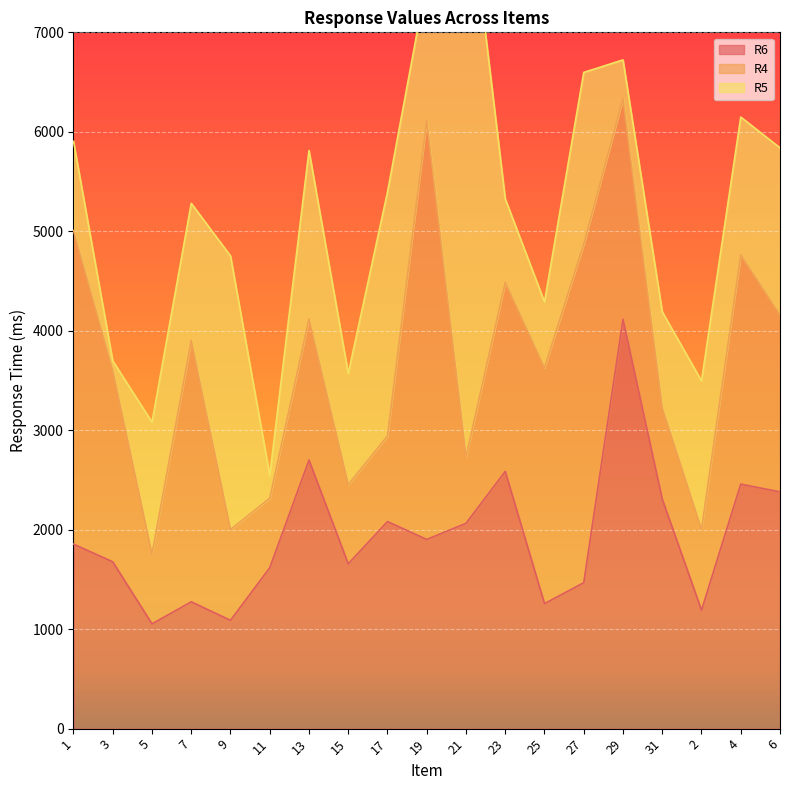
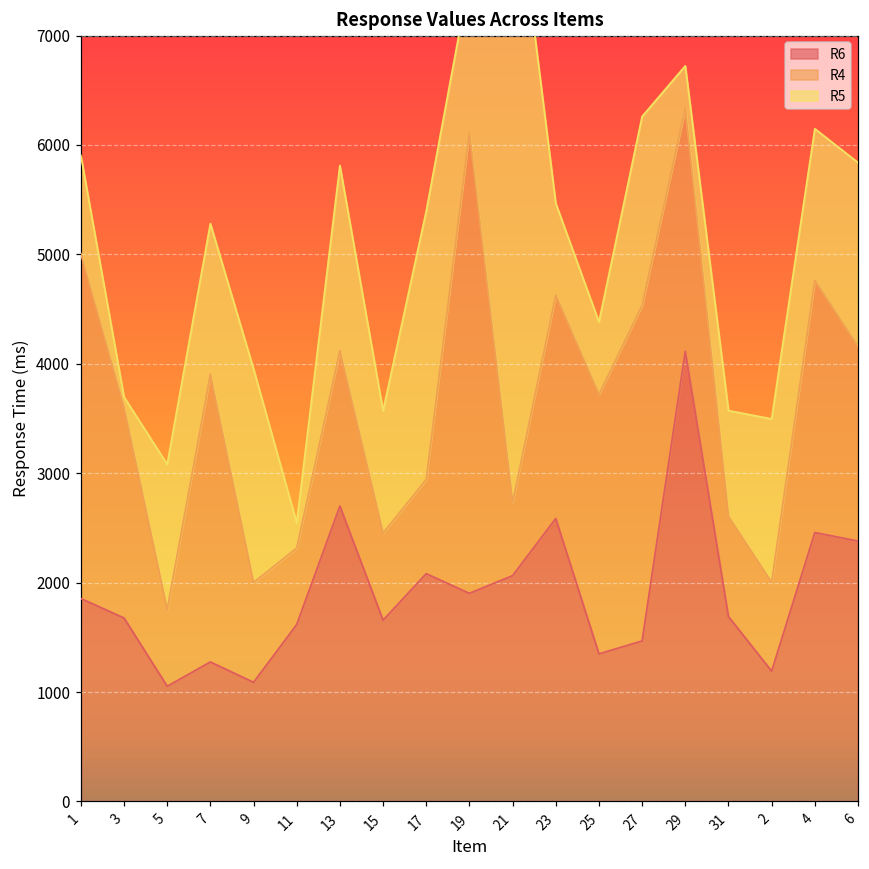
R5, 9: 2800 -> 2000
R4, 23: 1900 -> 2000
R6, 25: 1260 -> 1350
R4, 27: 3400 -> 3100
R6, 31: 2300 -> 1700
